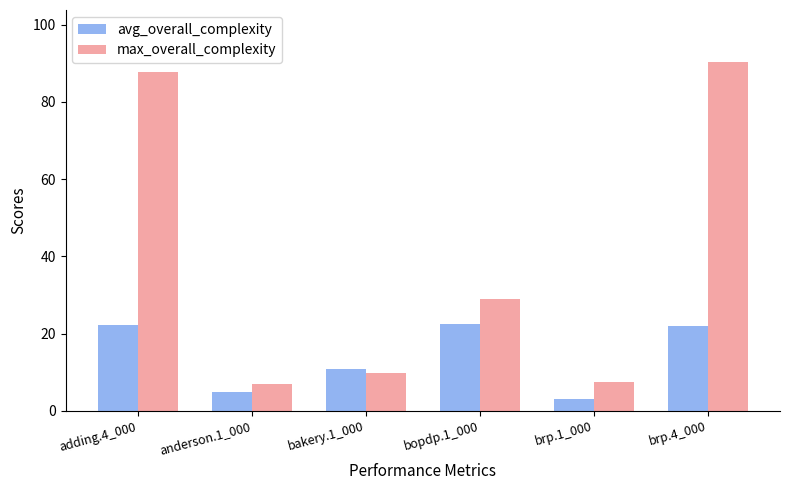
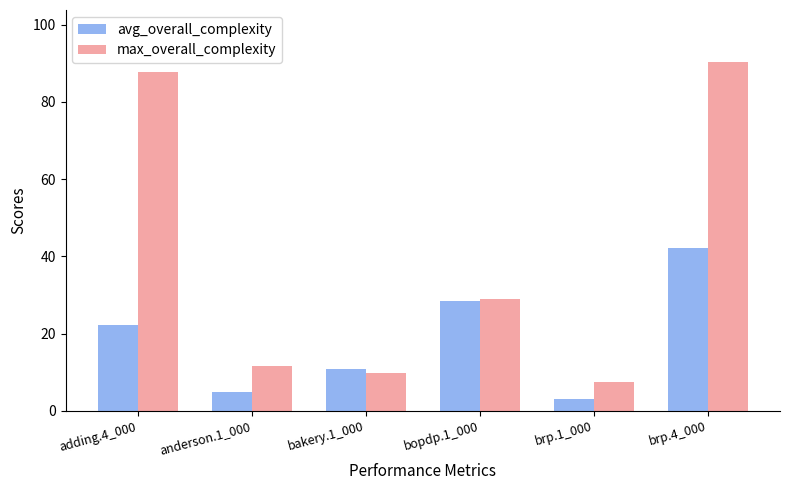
max_overall_complexity, anderson.1_000: 7 -> 12
avg_overall_complexity, bopdp.1_000: 23 -> 28
avg_overall_complexity, brp.4_000: 22 -> 42
